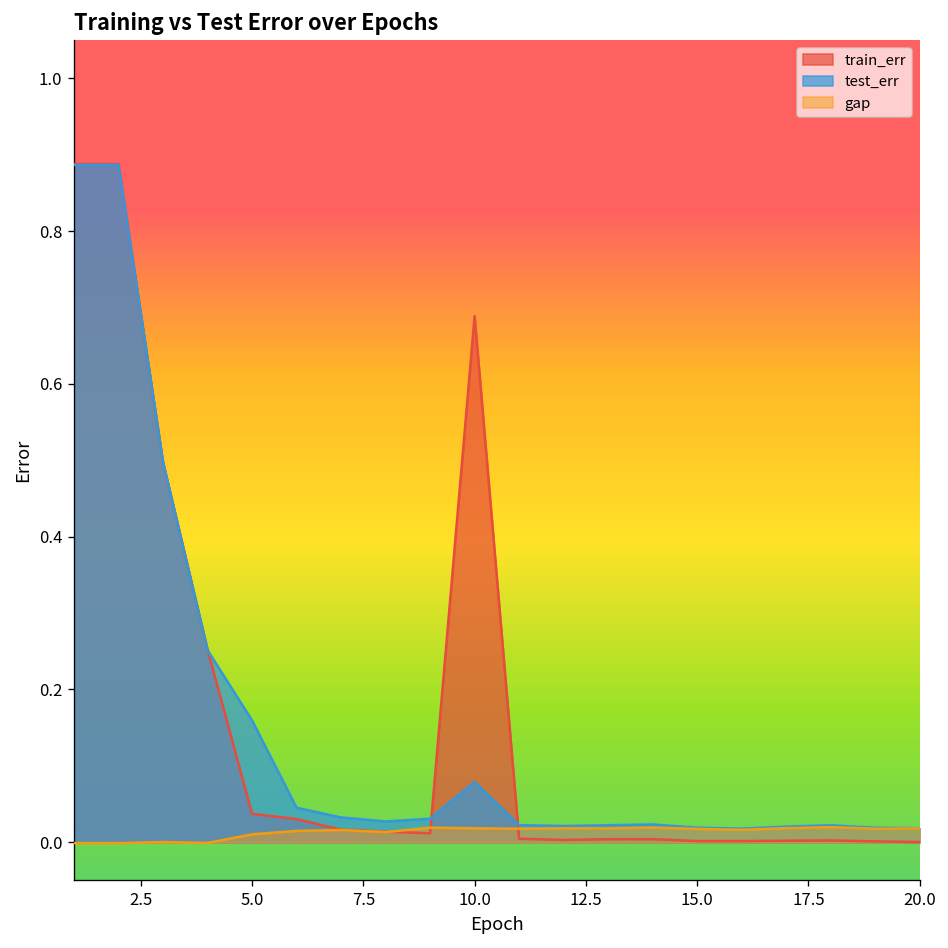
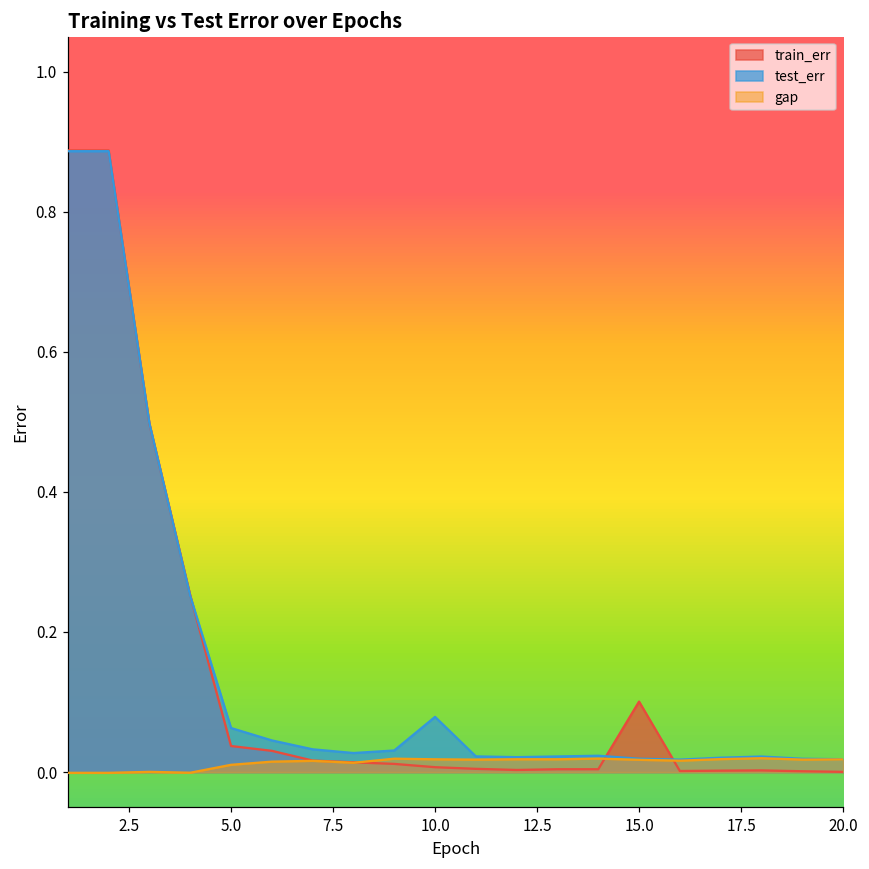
test_err, 5.0: 0.16 -> 0.06
train_err, 10.0: 0.69 -> 0.01
train_err, 15.0: 0.00 -> 0.10
